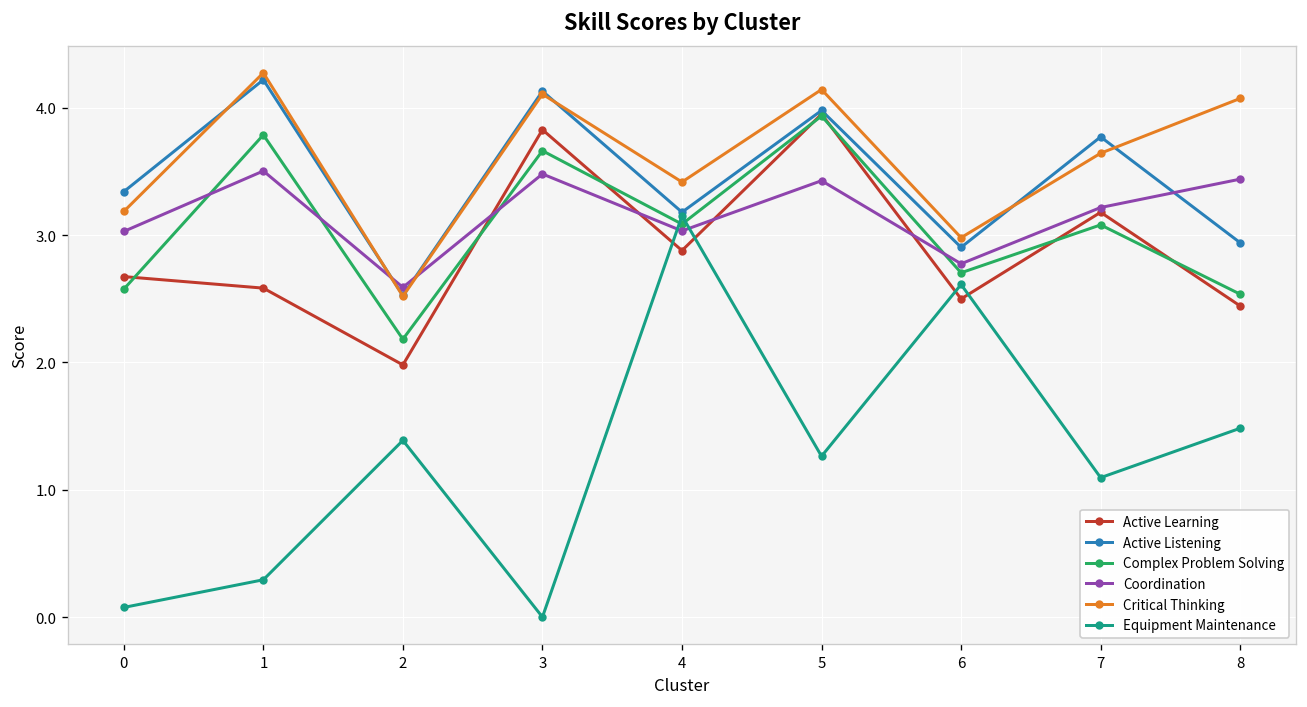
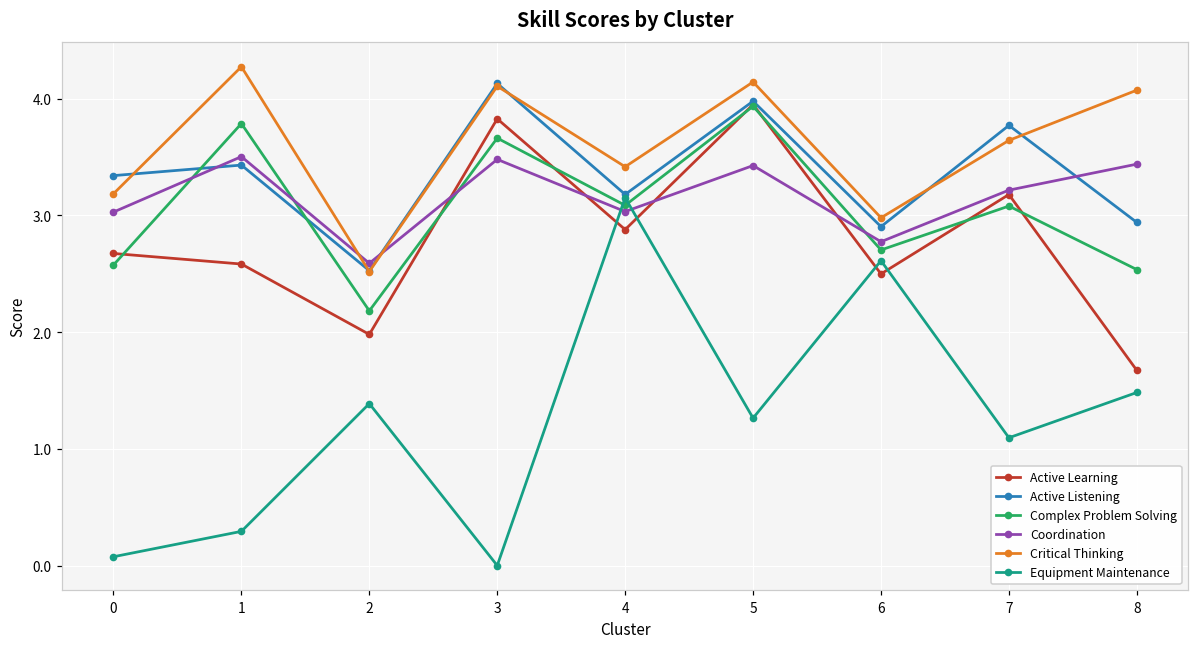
Active Listening, 1: 4.22 -> 3.43
Active Learning, 8: 2.44 -> 1.67
